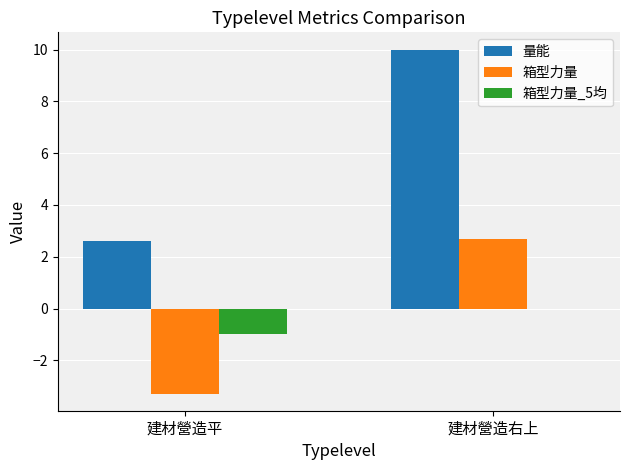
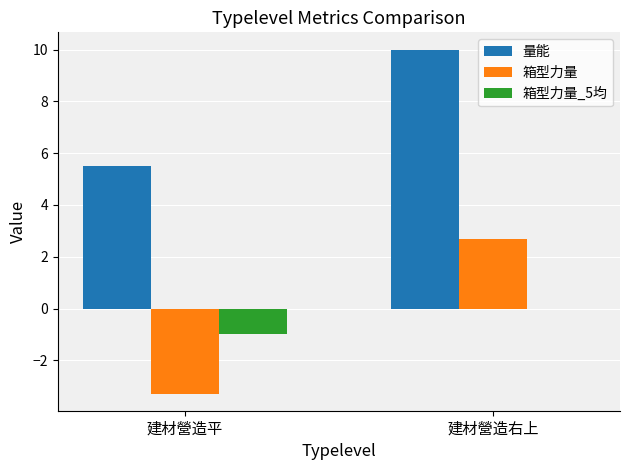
量能, 建材營造平: 2.6 -> 5.5
